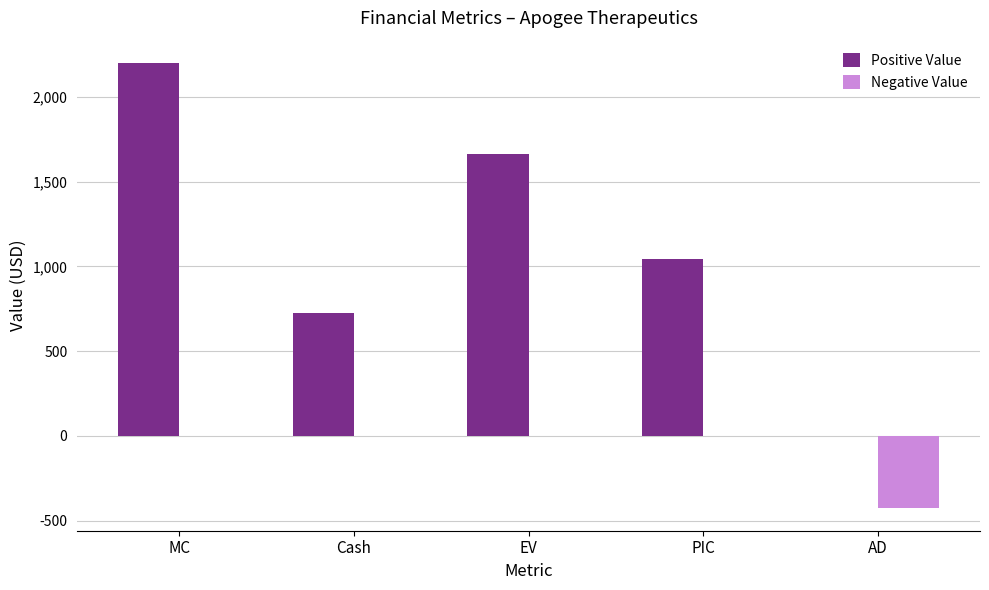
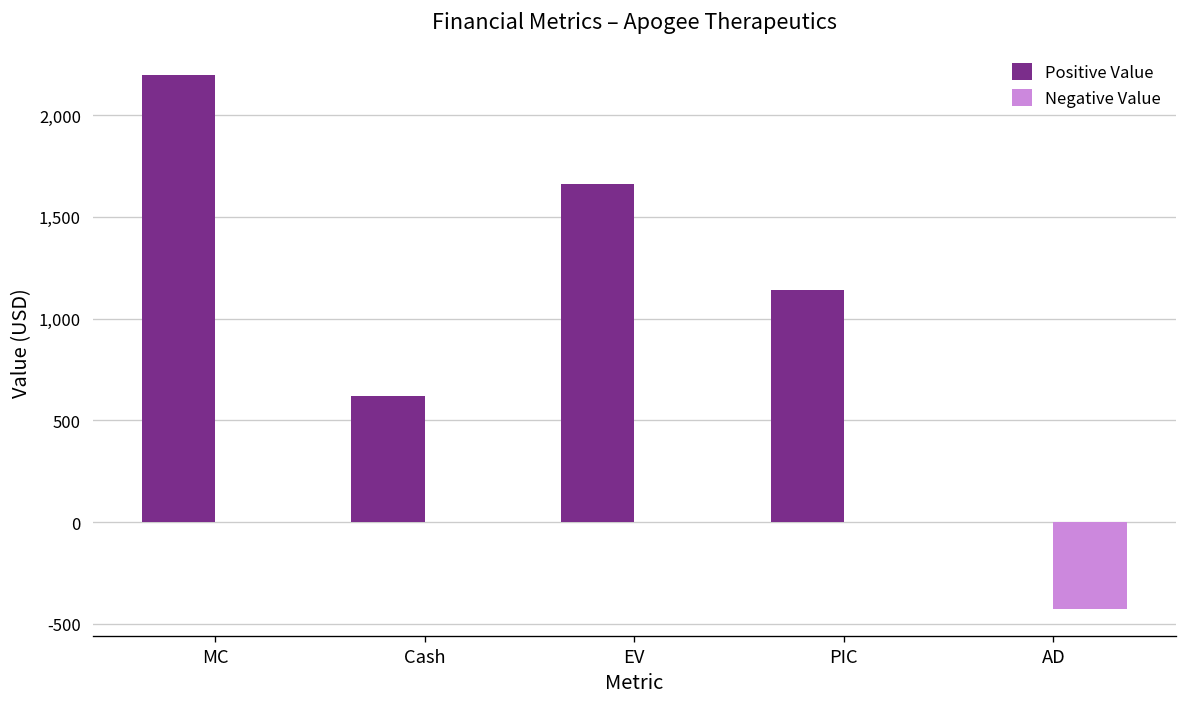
Positive Value, Cash: 720 -> 620
Positive Value, PIC: 1,050 -> 1,140
